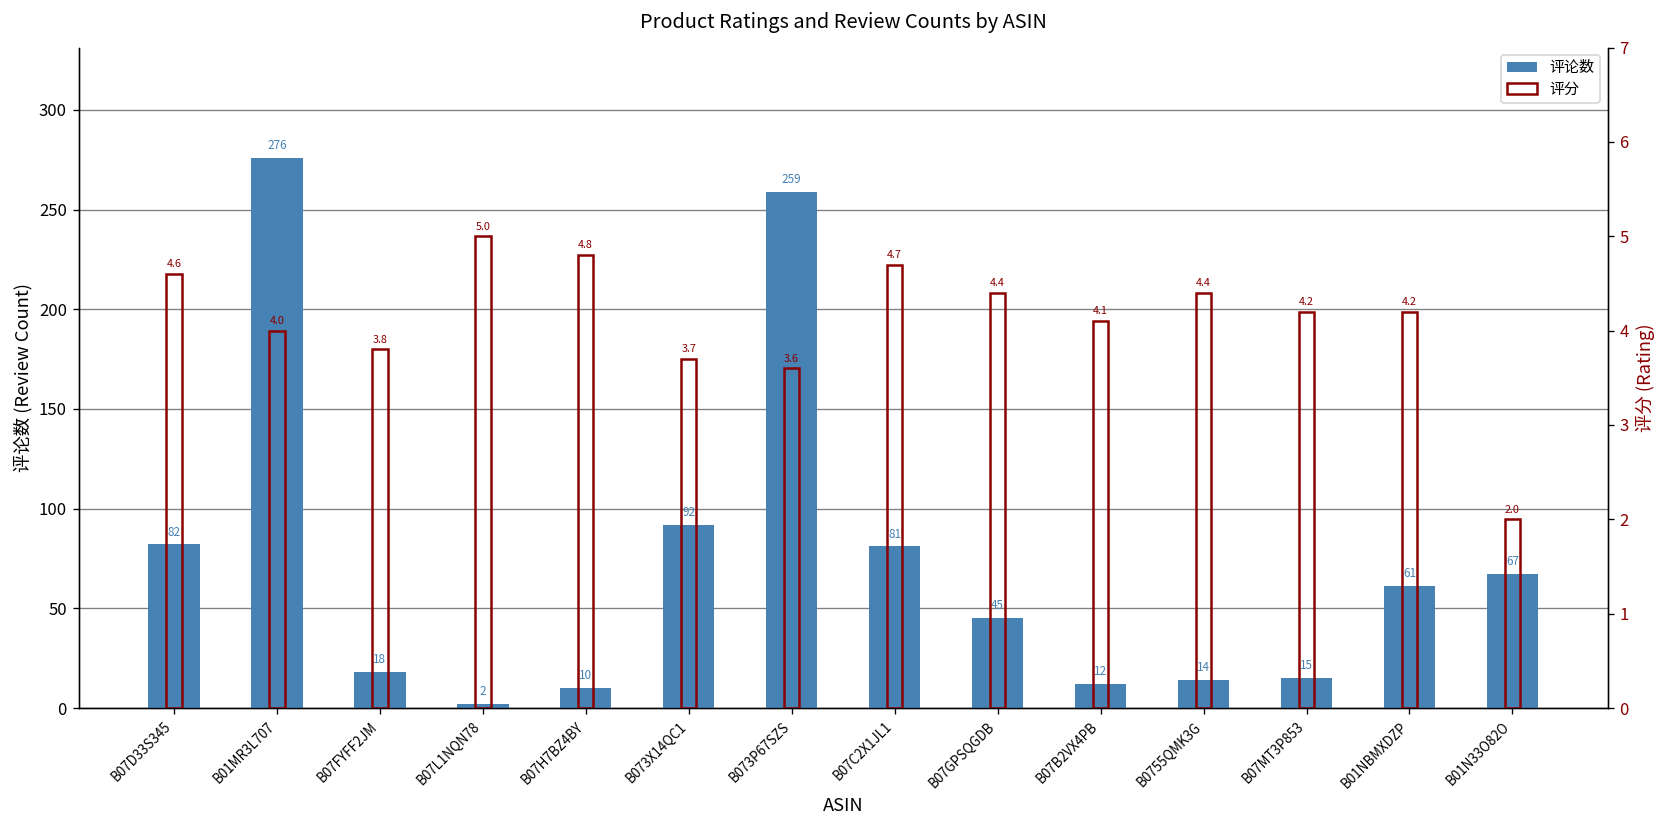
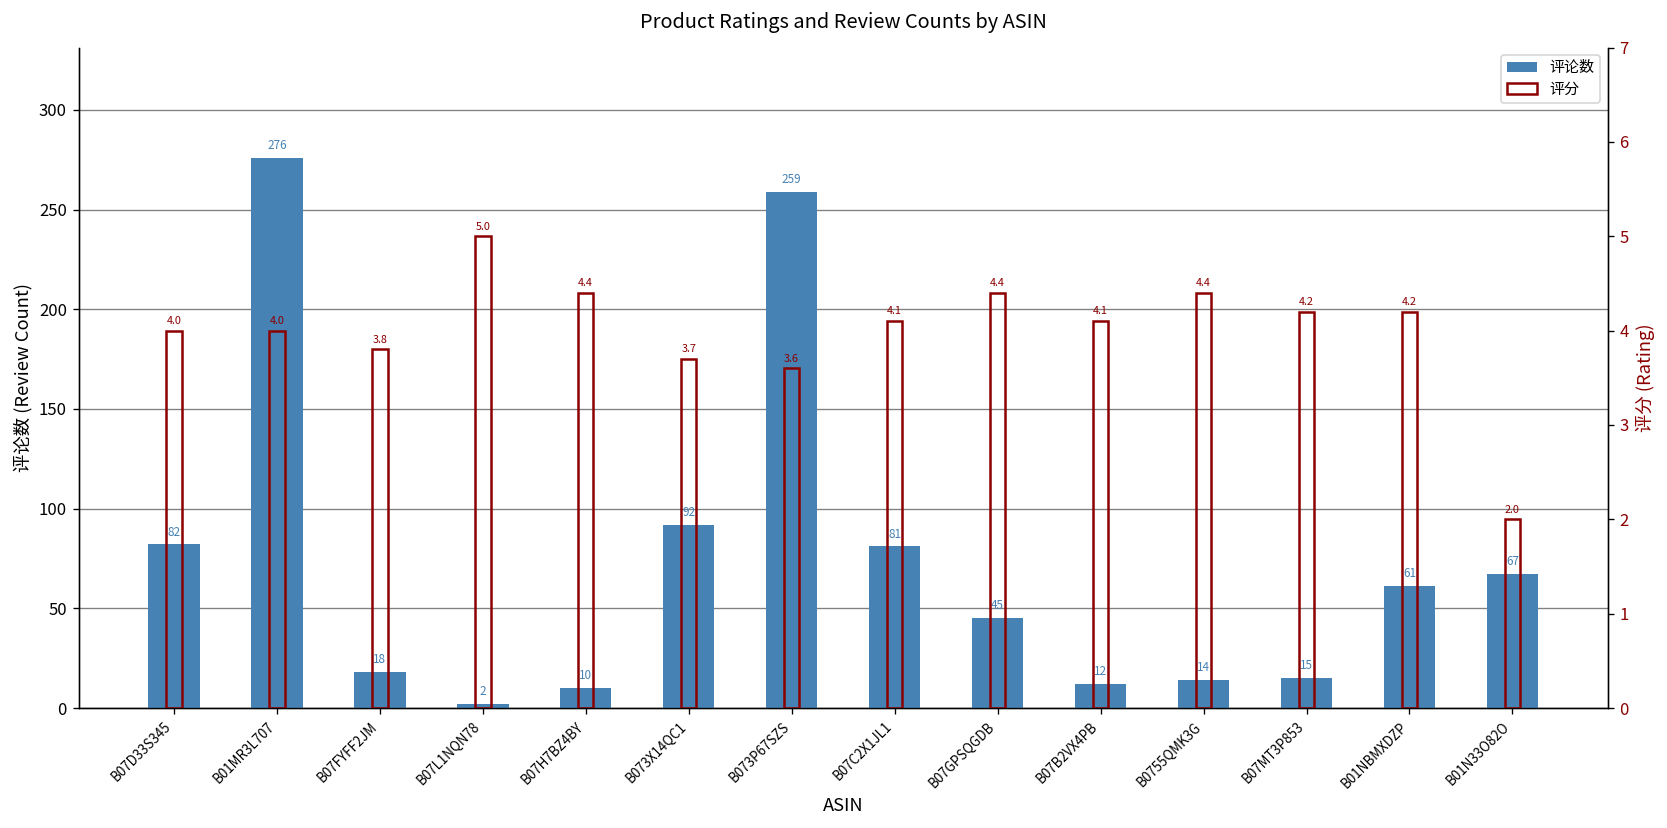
评分, B07D33S345: 4.6 -> 4.0
评分, B07H7BZ4BY: 4.8 -> 4.4
评分, B07C2X1JL1: 4.7 -> 4.1
